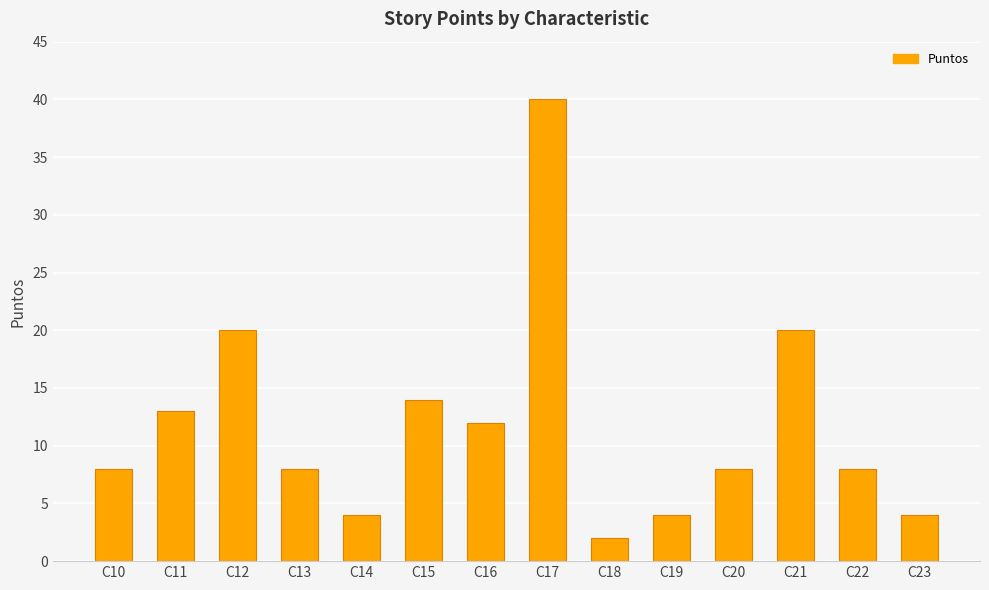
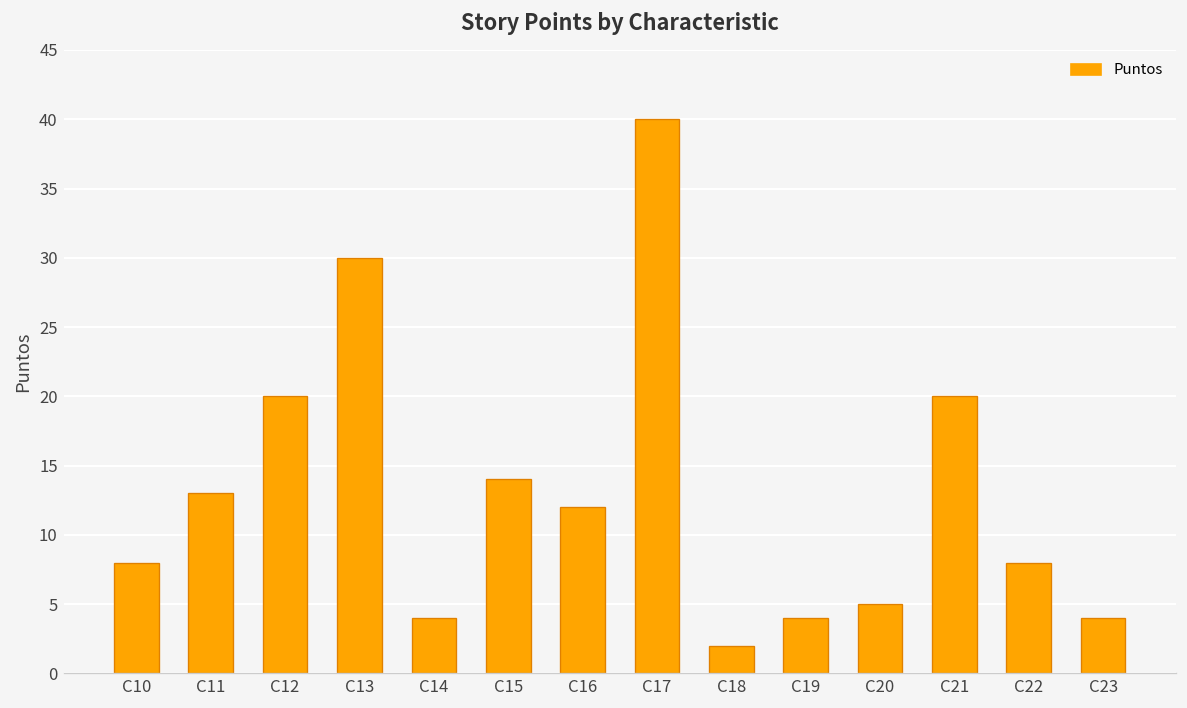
C13: 8 -> 30
C20: 8 -> 5
